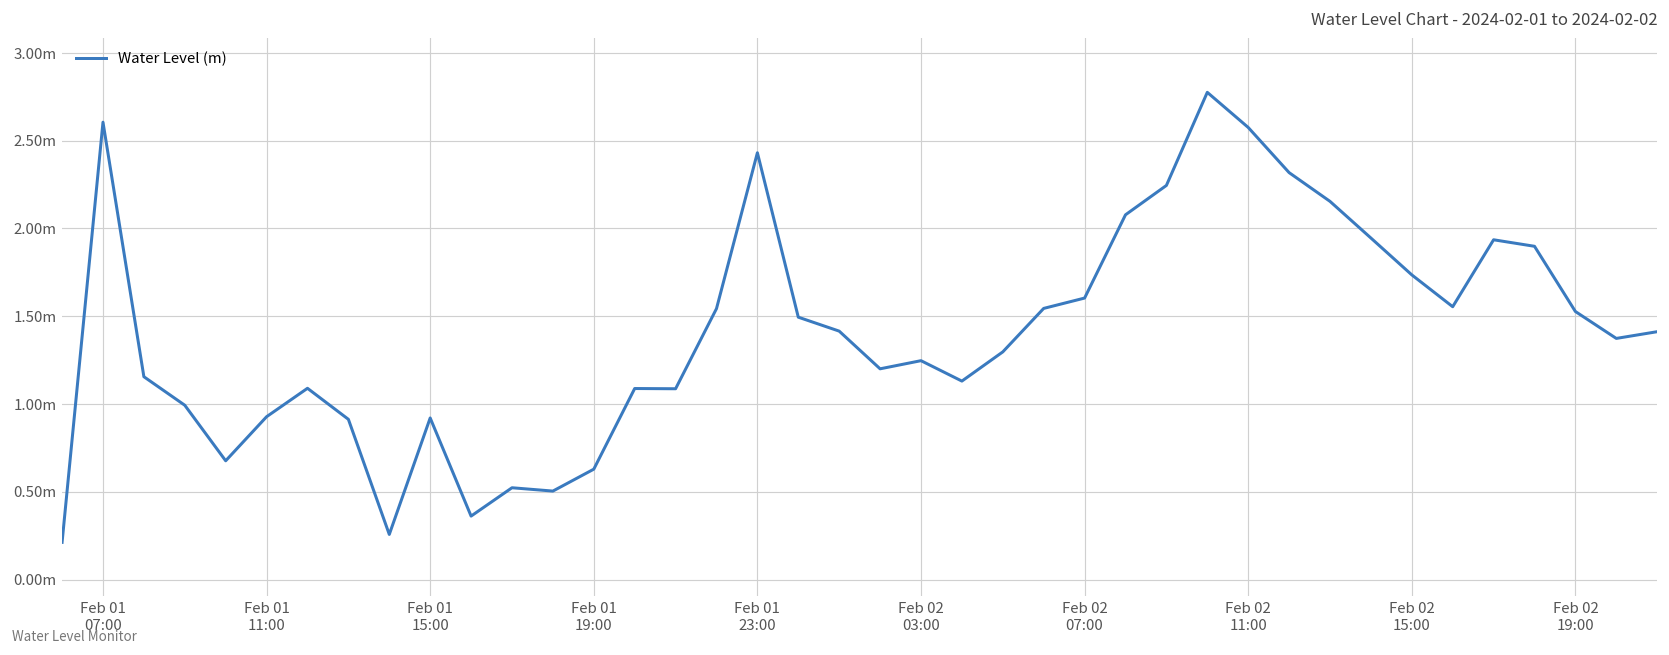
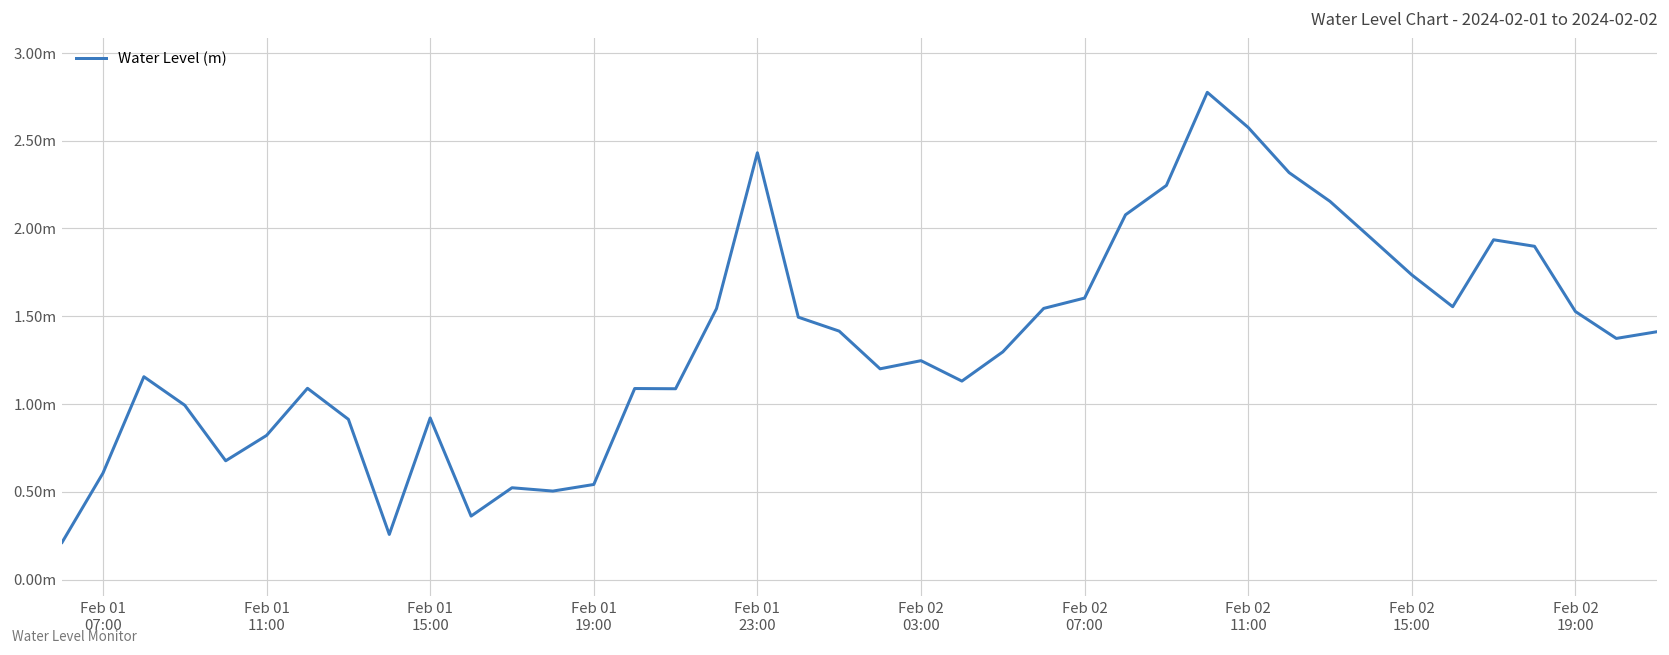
Feb 01 07:00: 2.61m -> 0.61m
Feb 01 11:00: 0.93m -> 0.82m
Feb 01 19:00: 0.63m -> 0.54m
